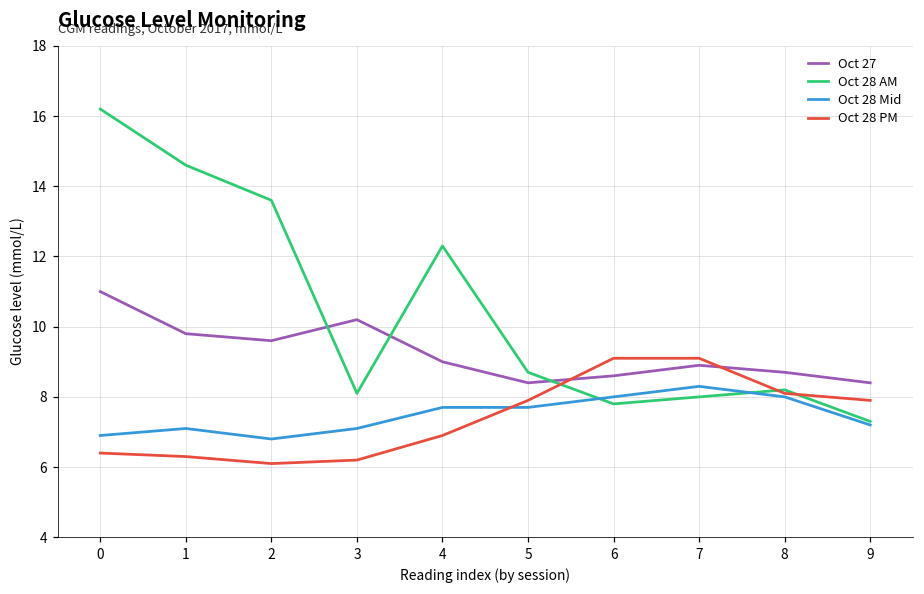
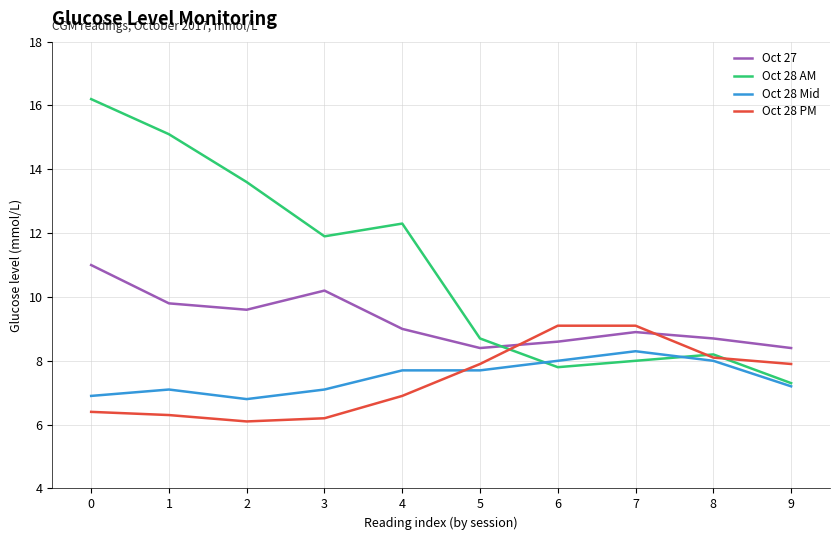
Oct 28 AM, 1: 14.6 -> 15.1
Oct 28 AM, 3: 8.1 -> 11.9
